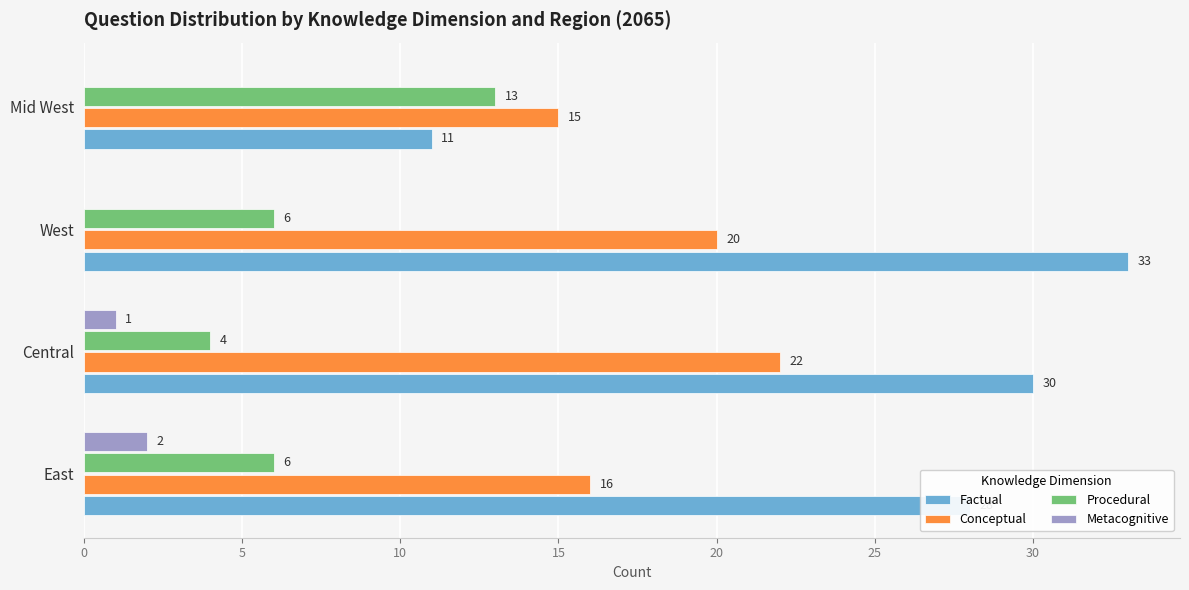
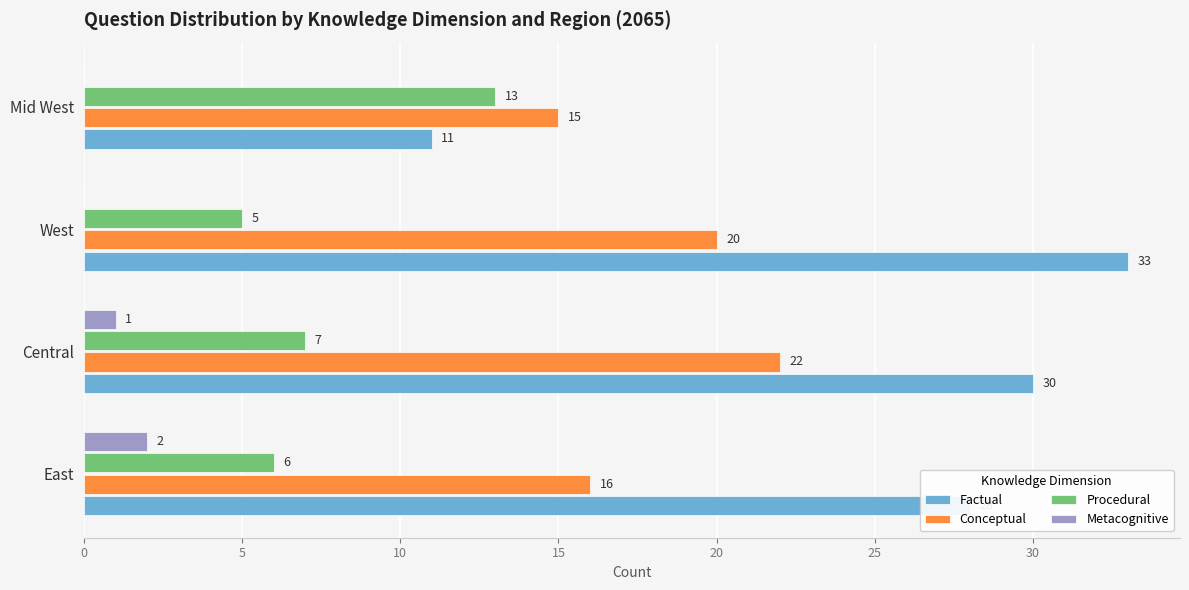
Procedural, West: 6 -> 5
Procedural, Central: 4 -> 7
